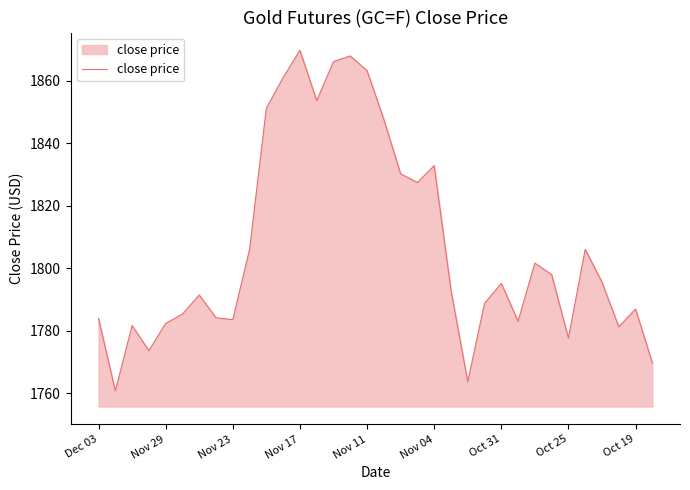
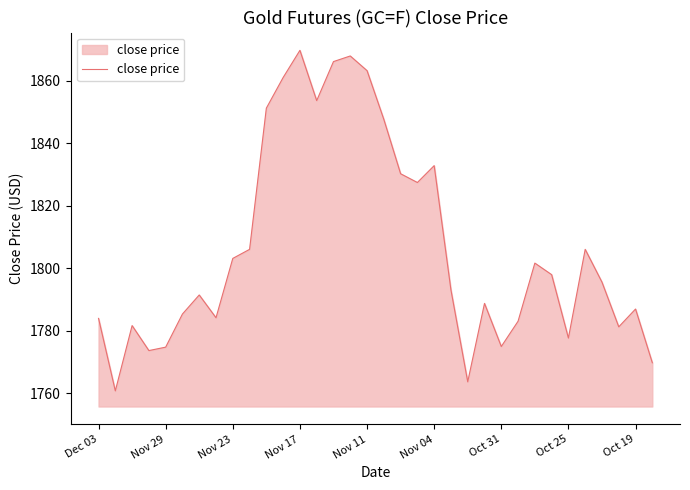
Nov 29: 1782 -> 1775
Nov 23: 1784 -> 1803
Oct 31: 1795 -> 1775
